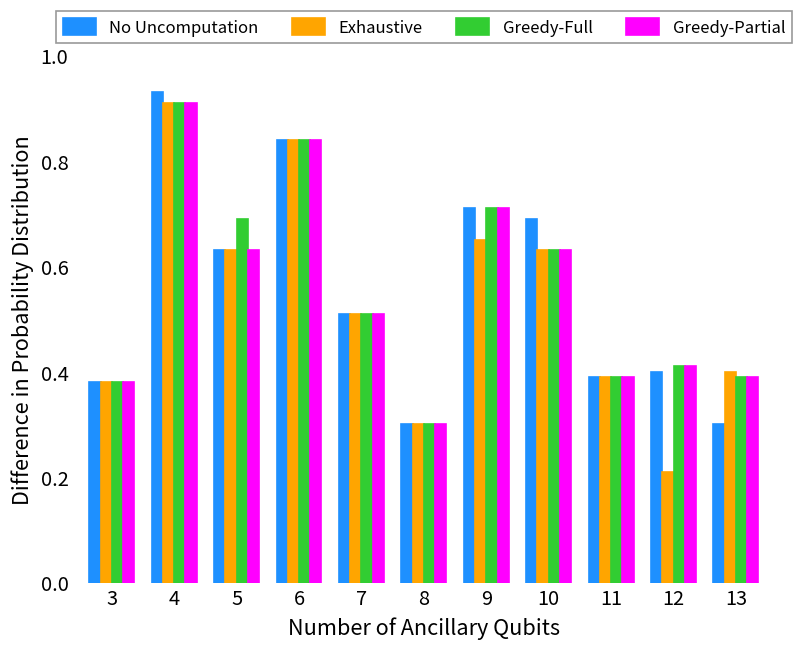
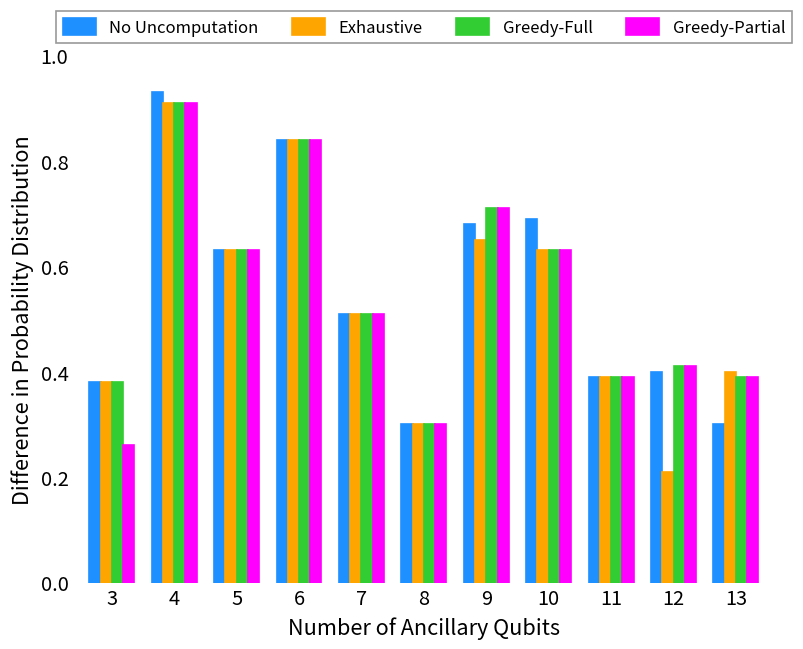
Greedy-Partial, 3: 0.38 -> 0.26
Greedy-Full, 5: 0.69 -> 0.63
No Uncomputation, 9: 0.71 -> 0.68
